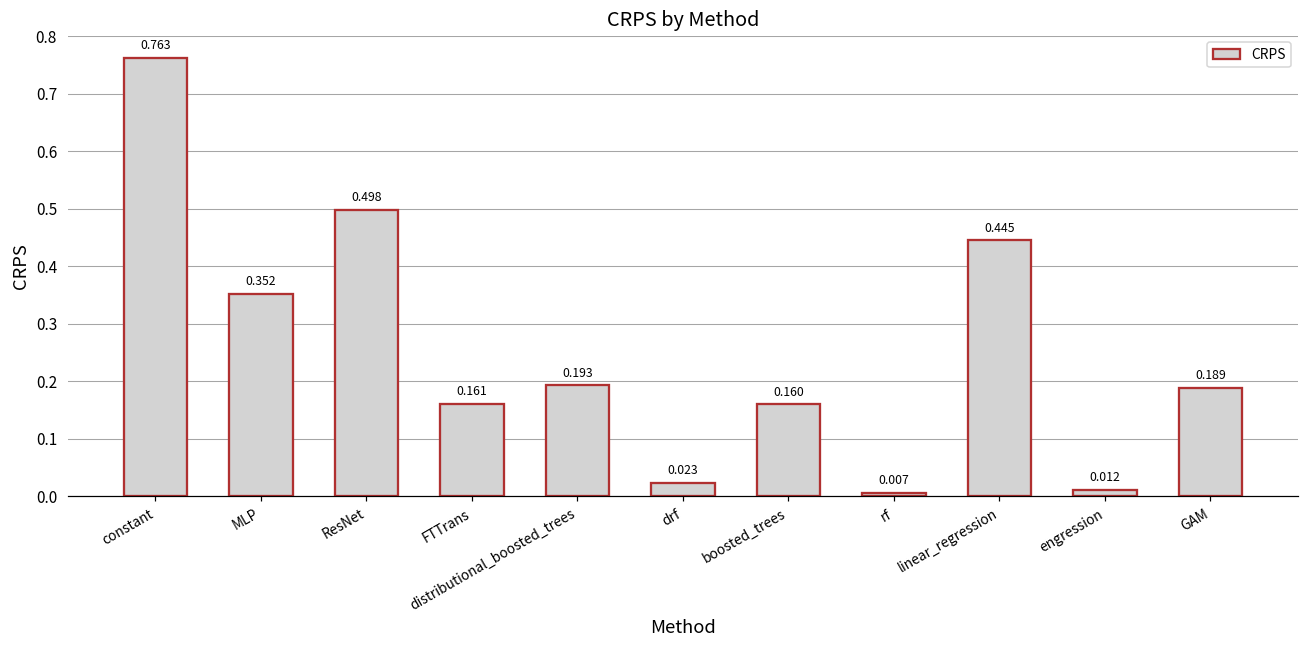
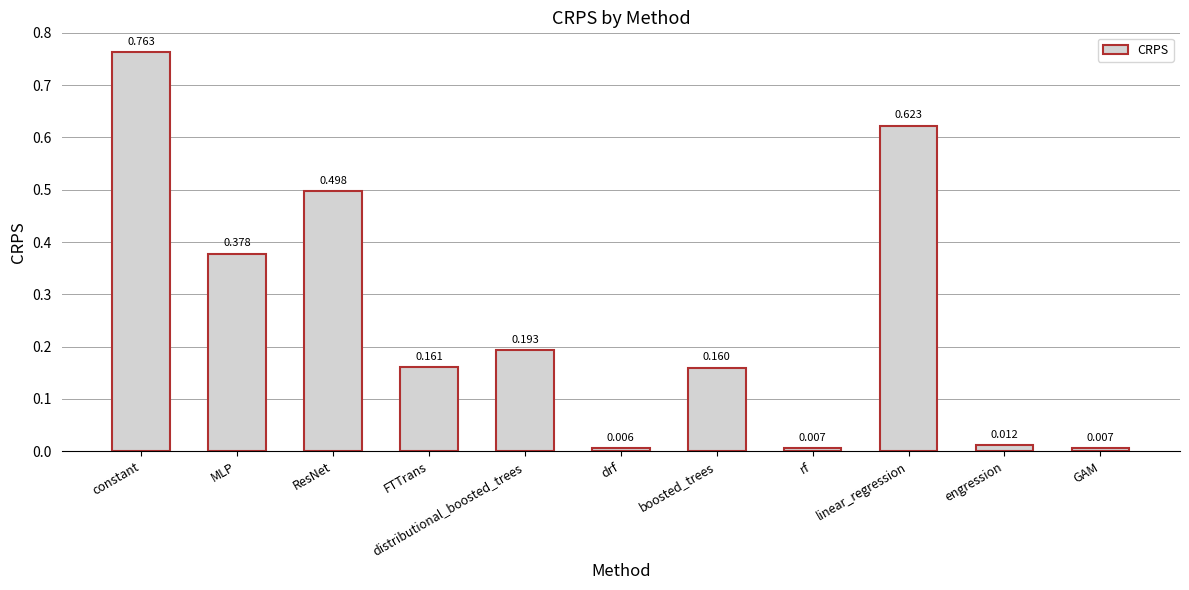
MLP: 0.352 -> 0.378
drf: 0.023 -> 0.006
linear_regression: 0.445 -> 0.623
GAM: 0.189 -> 0.007
